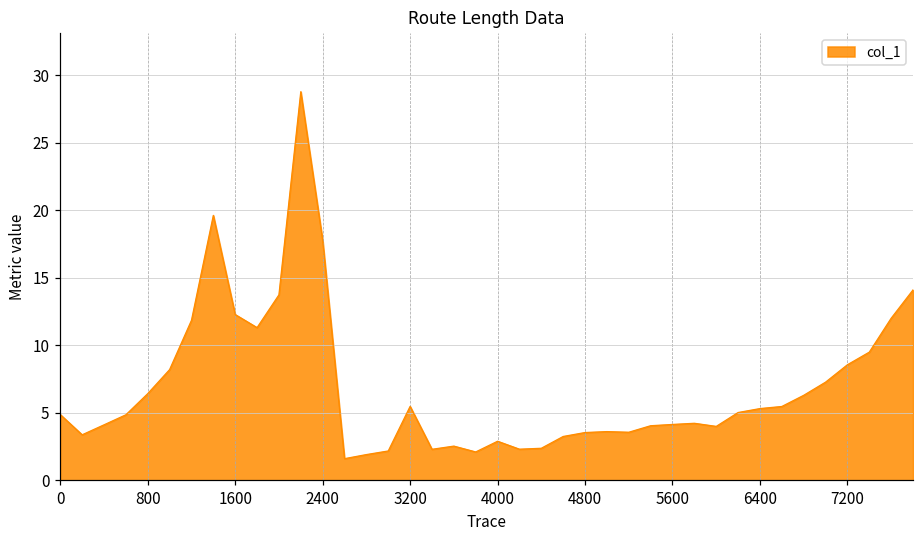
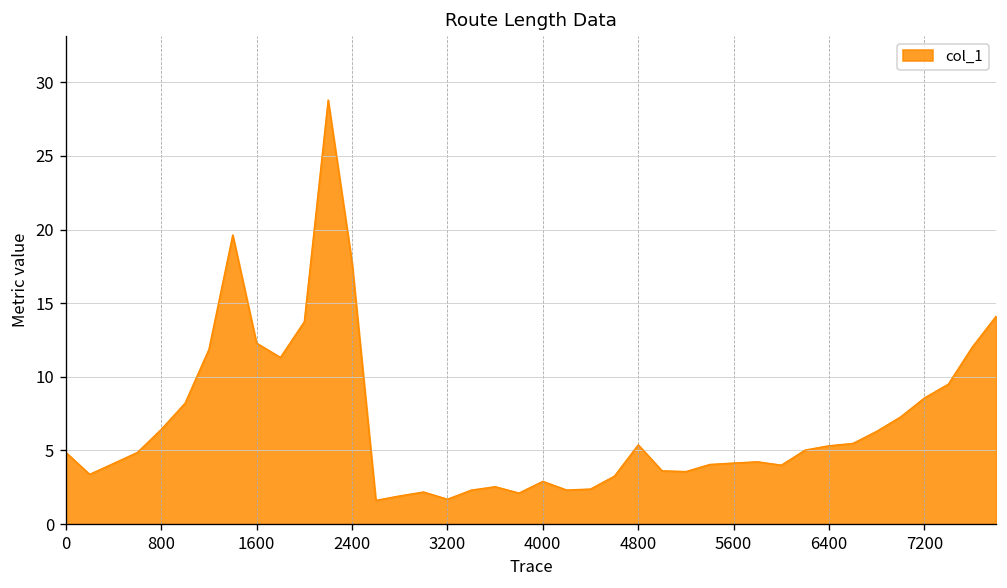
3200: 5.5 -> 1.7
4800: 3.5 -> 5.4
